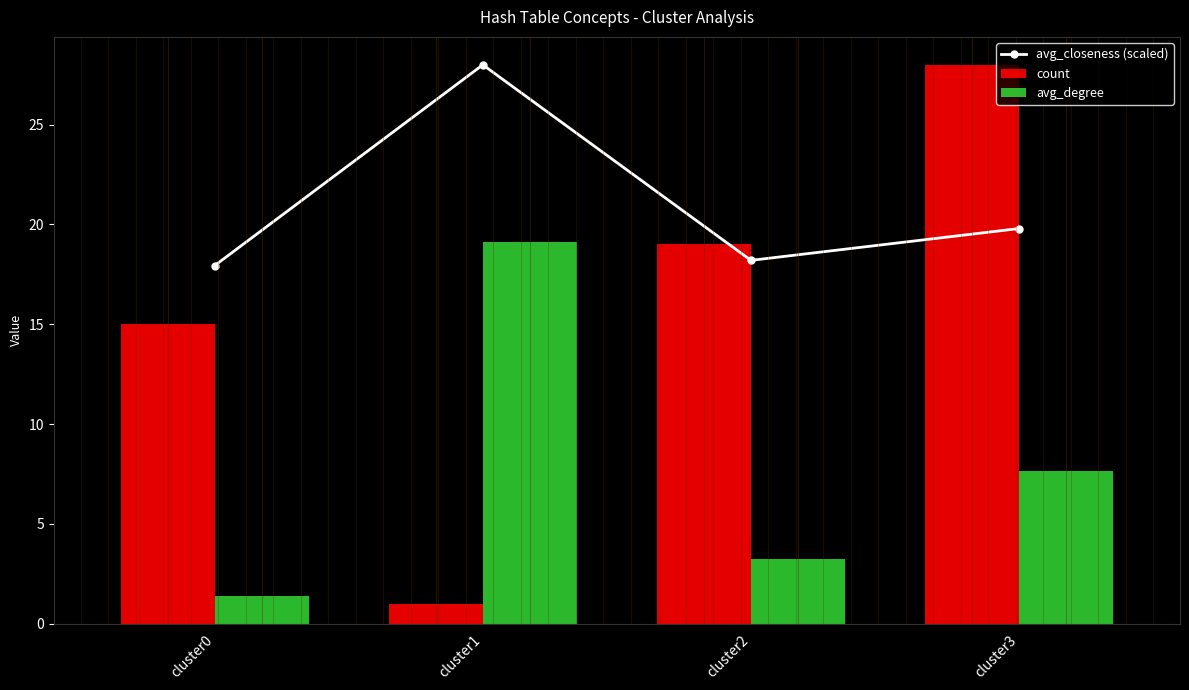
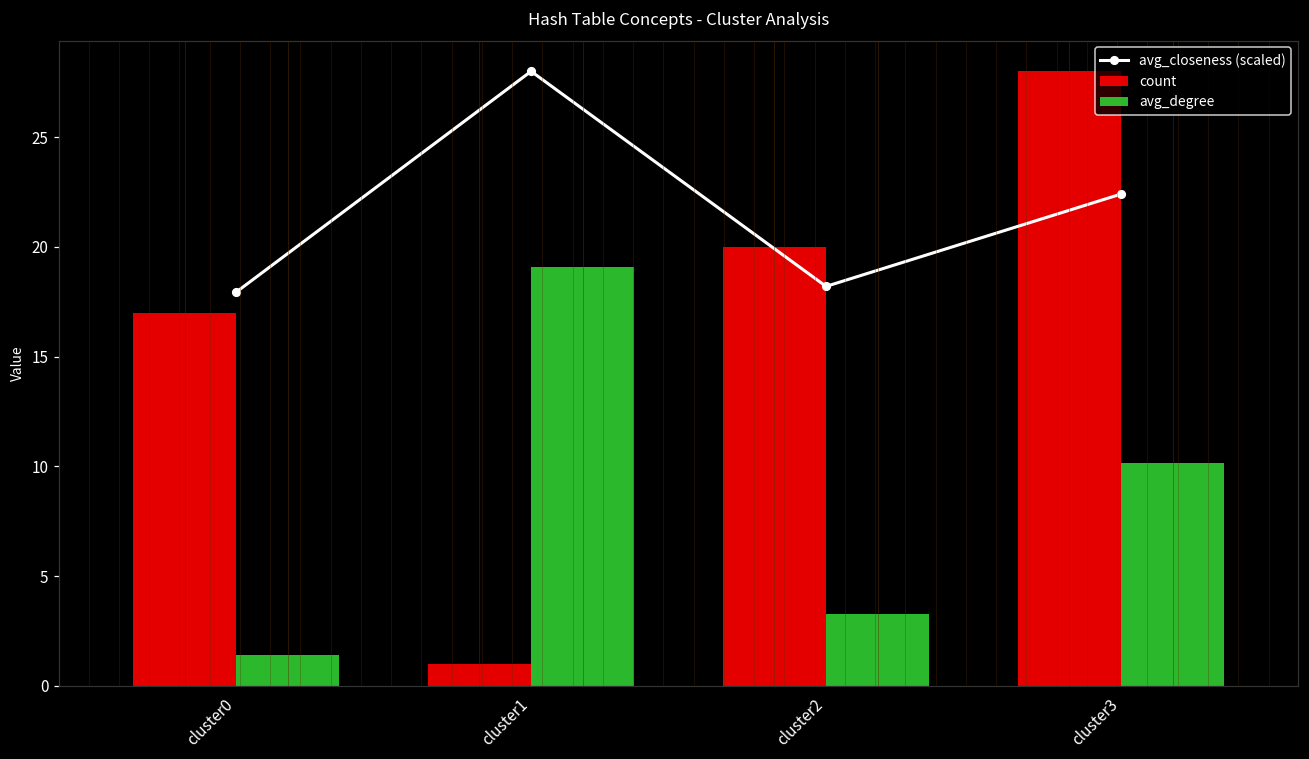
count, cluster0: 15 -> 17
count, cluster2: 19 -> 20
avg_closeness (scaled), cluster3: 19.8 -> 22.4
avg_degree, cluster3: 7.6 -> 10.2
